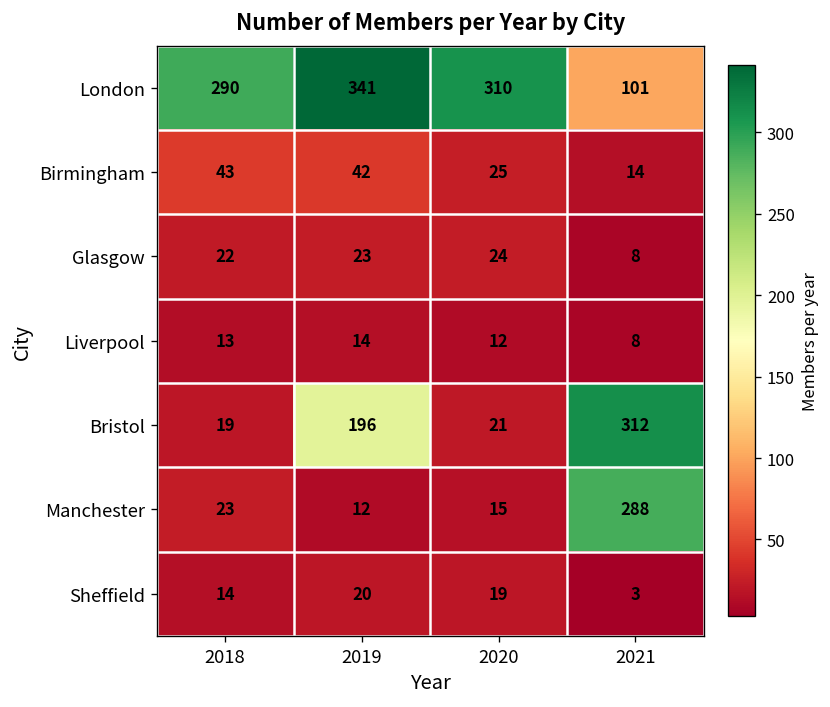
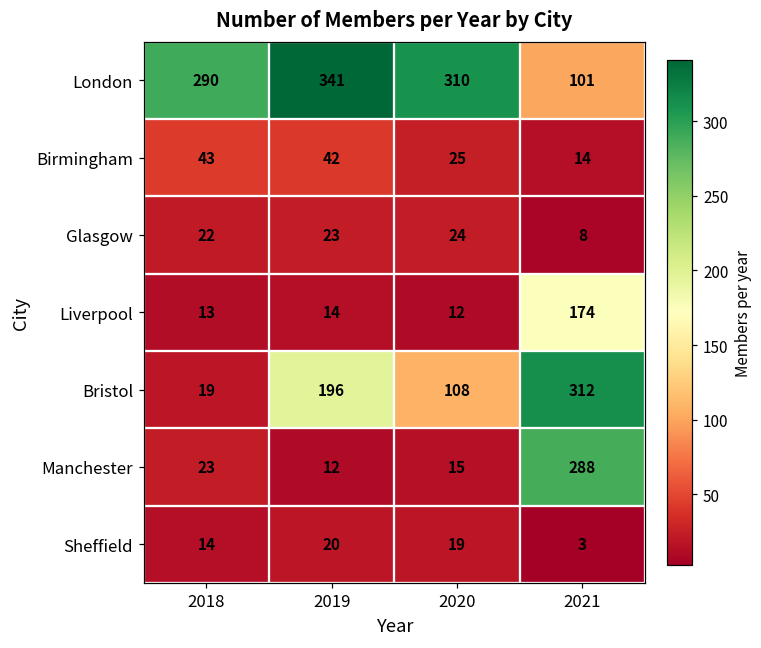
Liverpool, 2021: 8 -> 174
Bristol, 2020: 21 -> 108
